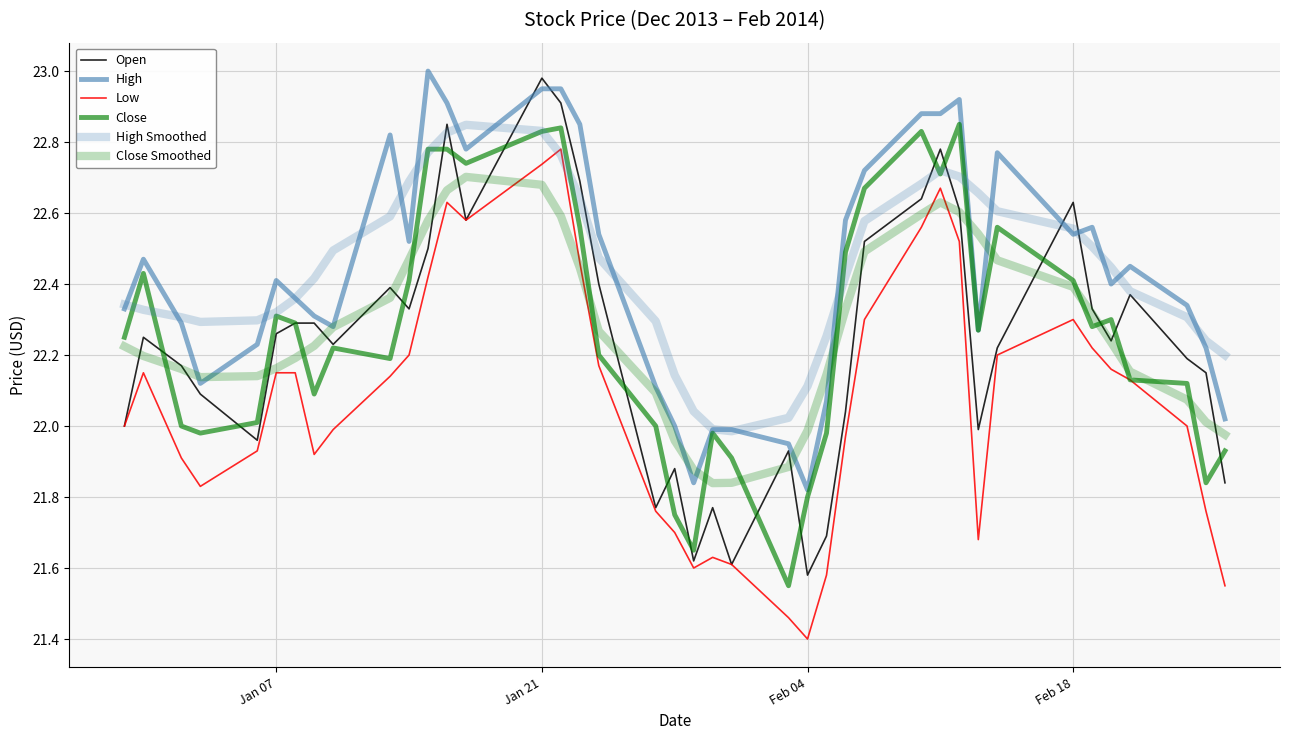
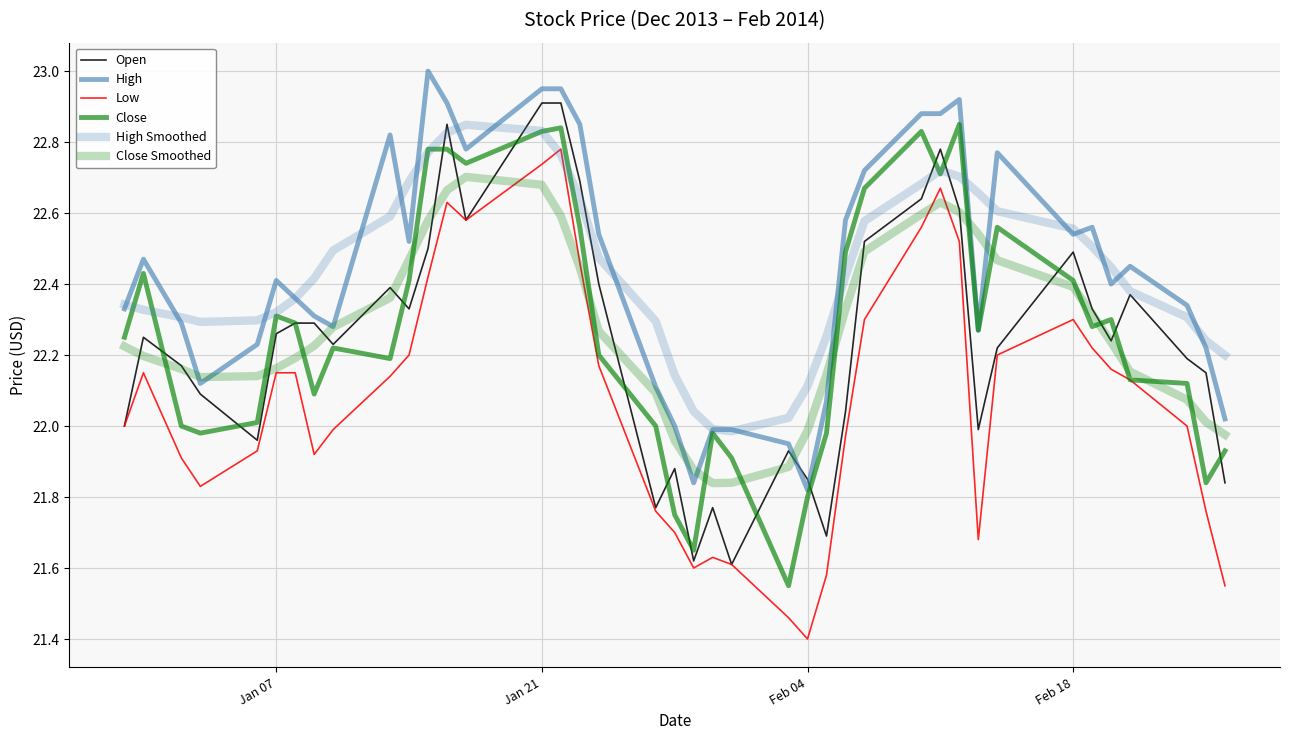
Open, Jan 21: 22.98 -> 22.91
Open, Feb 04: 21.58 -> 21.85
Open, Feb 18: 22.63 -> 22.49
